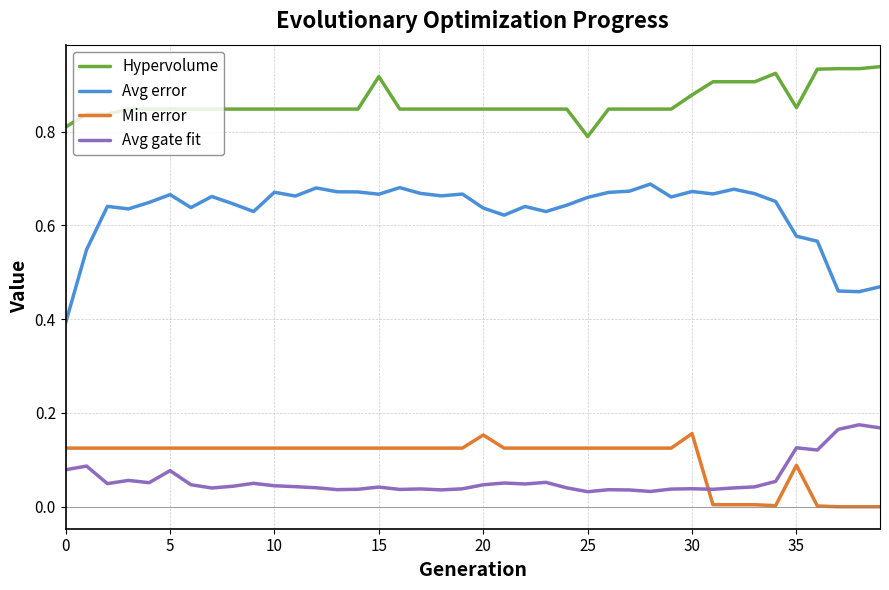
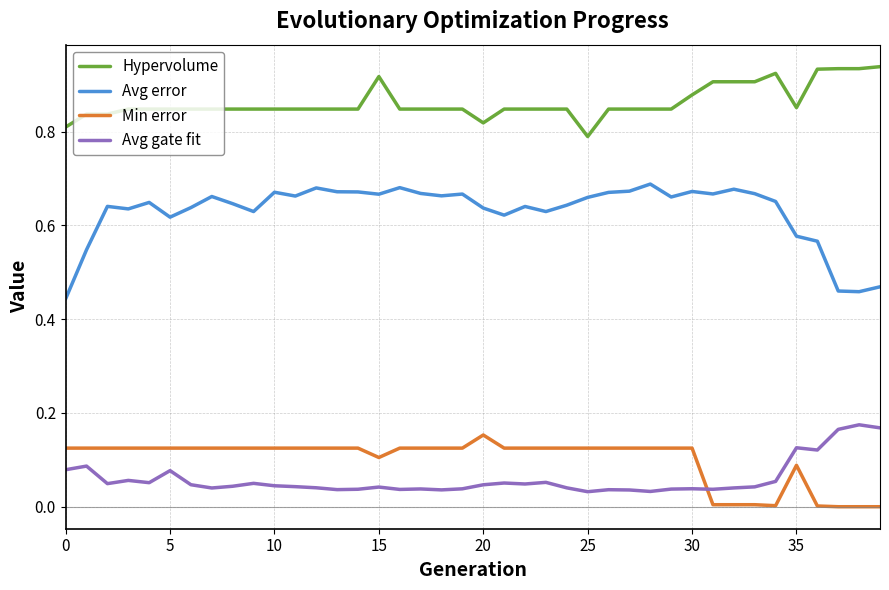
Avg error, 0: 0.39 -> 0.44
Avg error, 5: 0.67 -> 0.62
Min error, 15: 0.13 -> 0.11
Hypervolume, 20: 0.85 -> 0.82
Min error, 30: 0.16 -> 0.13
